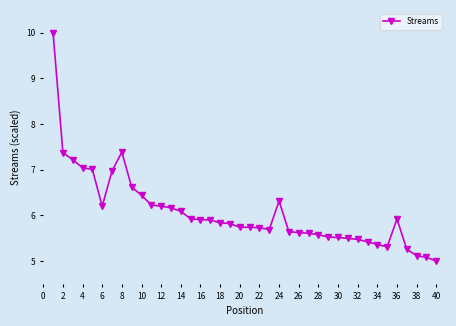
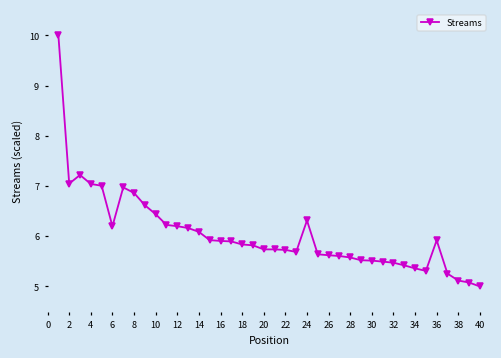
2: 7.4 -> 7.0
8: 7.4 -> 6.9
